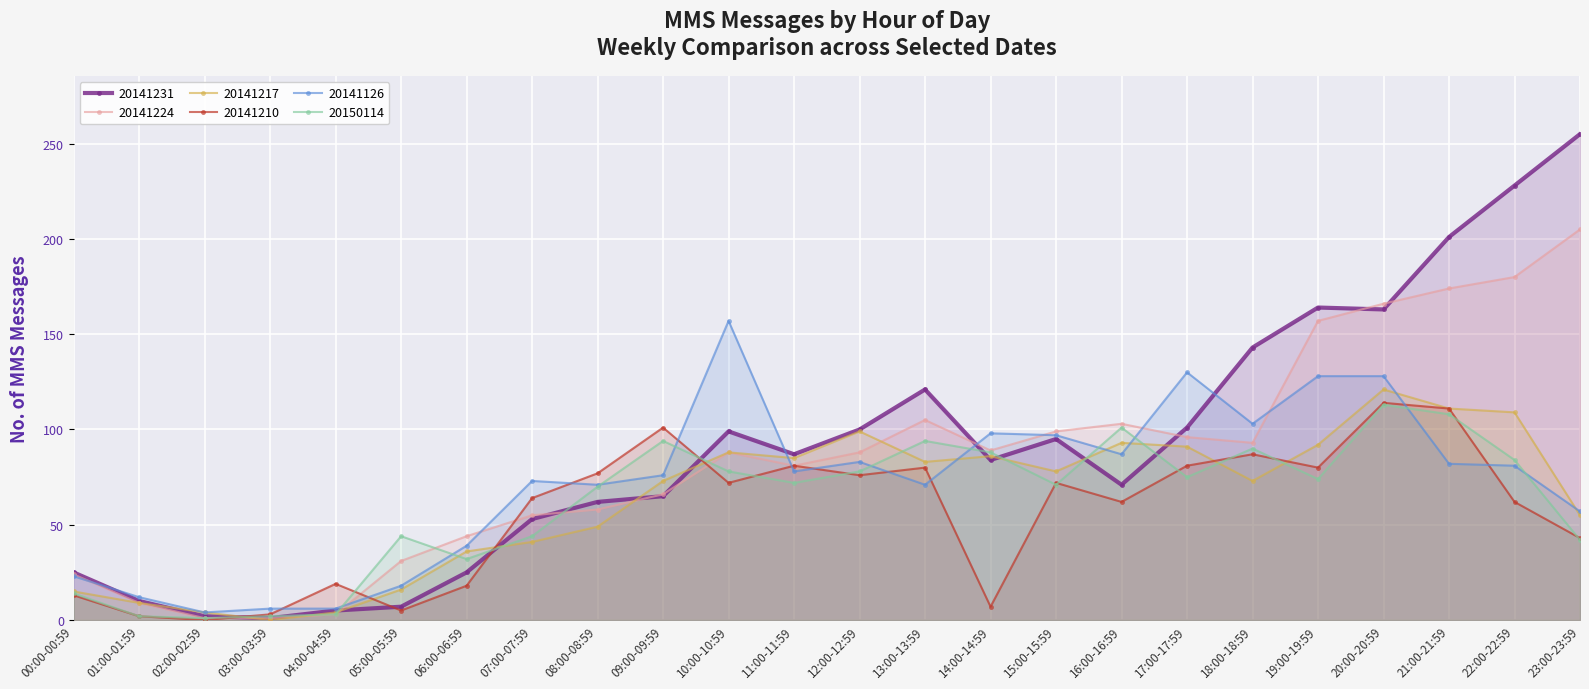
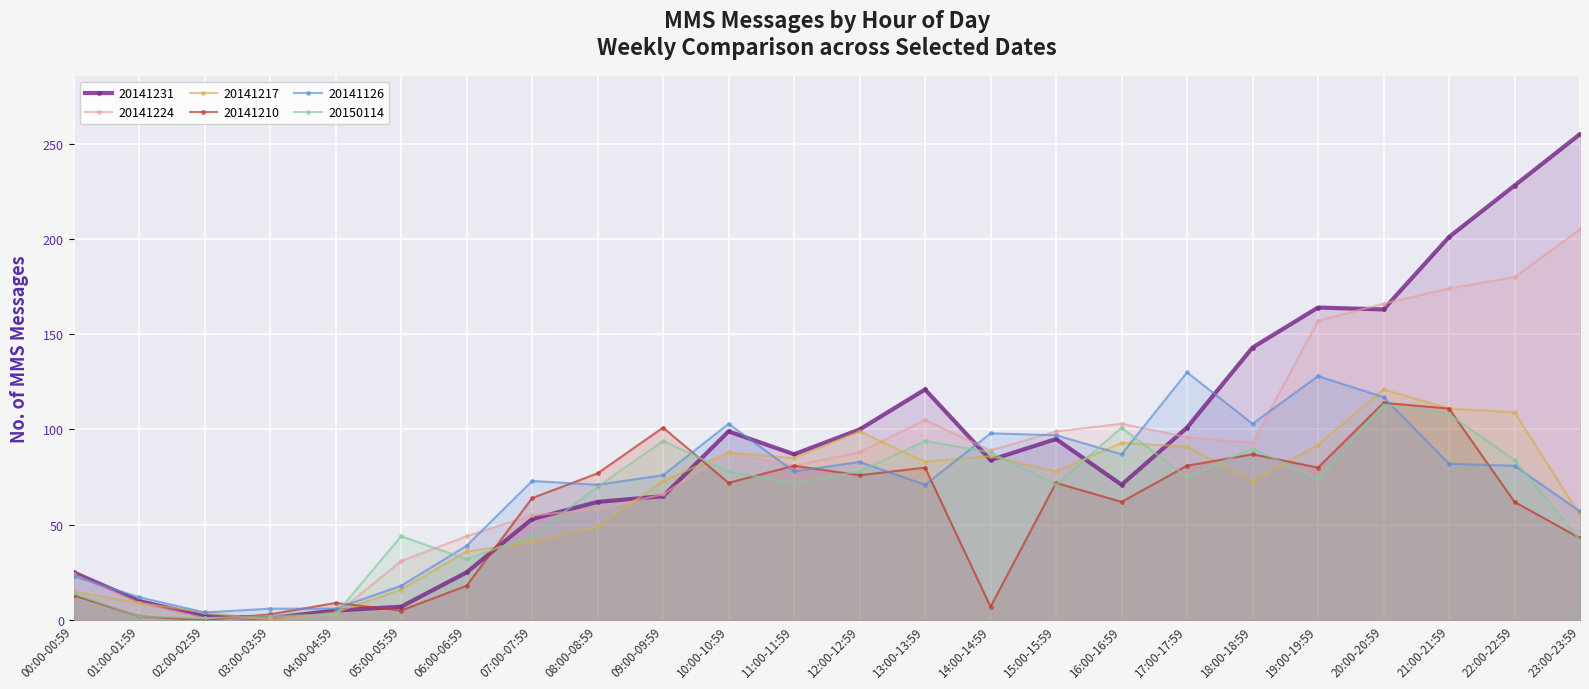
20141210, 04:00-04:59: 19 -> 9
20141126, 10:00-10:59: 157 -> 103
20141126, 20:00-20:59: 128 -> 117
